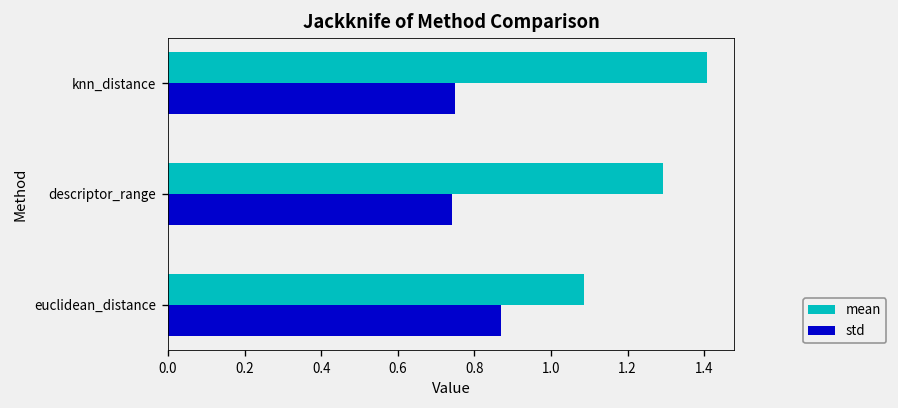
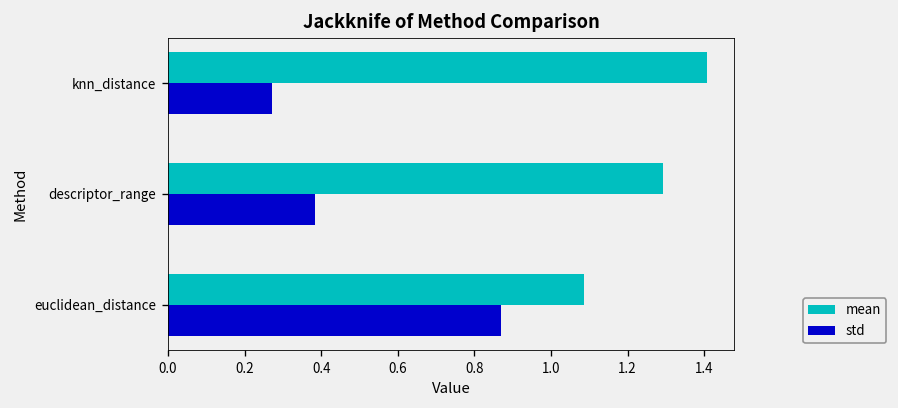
std, knn_distance: 0.75 -> 0.27
std, descriptor_range: 0.74 -> 0.38
